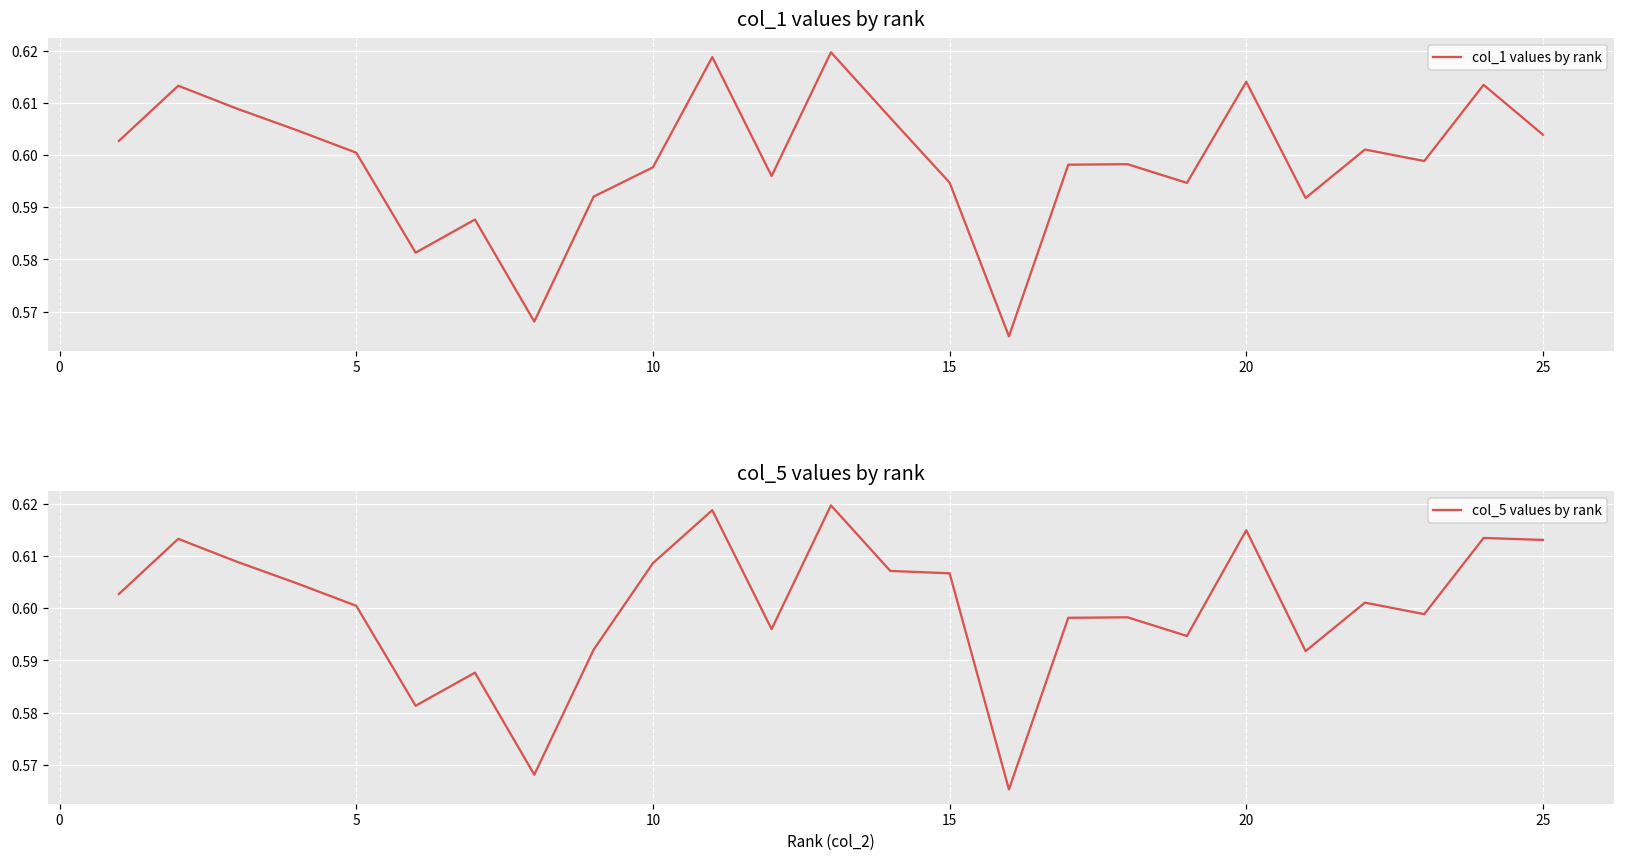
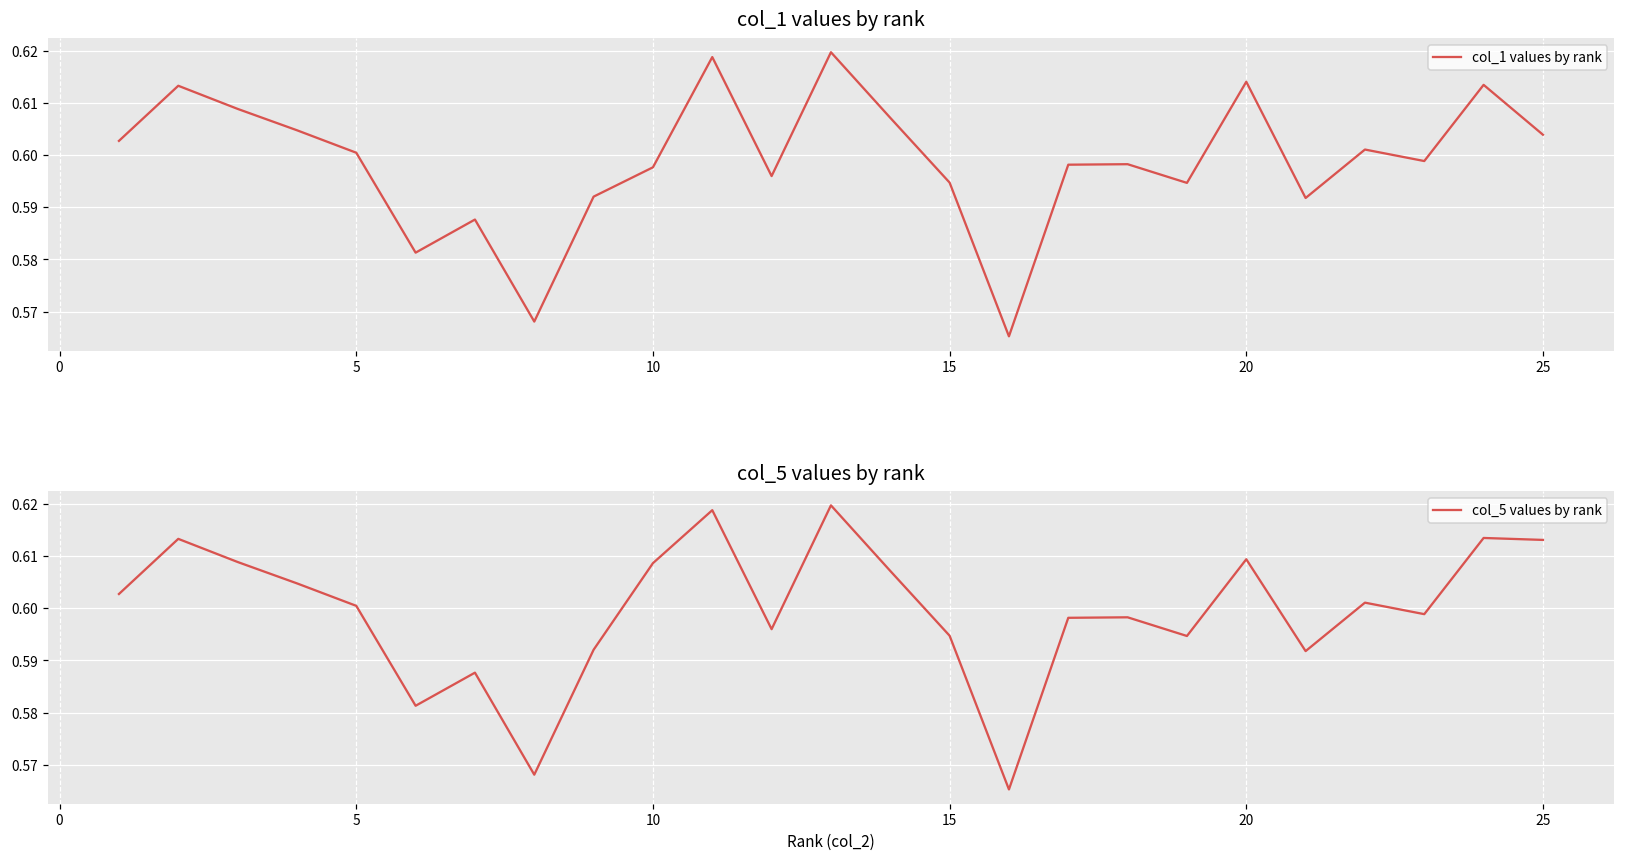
col_5 values by rank, 15: 0.607 -> 0.595
col_5 values by rank, 20: 0.615 -> 0.609
